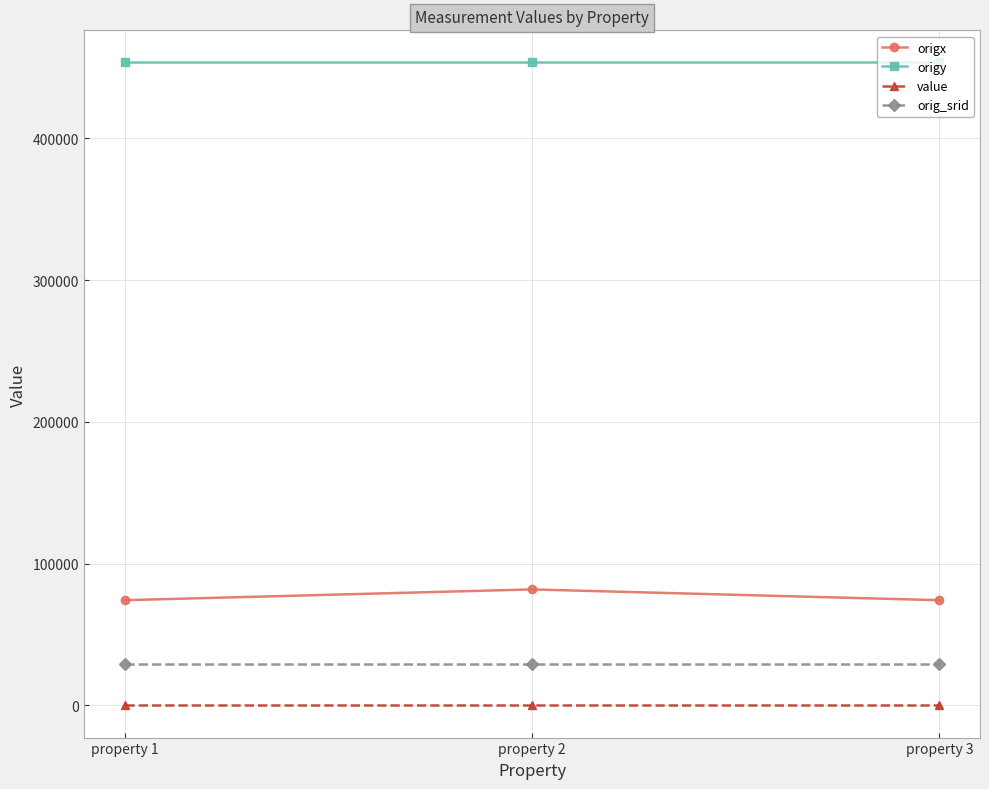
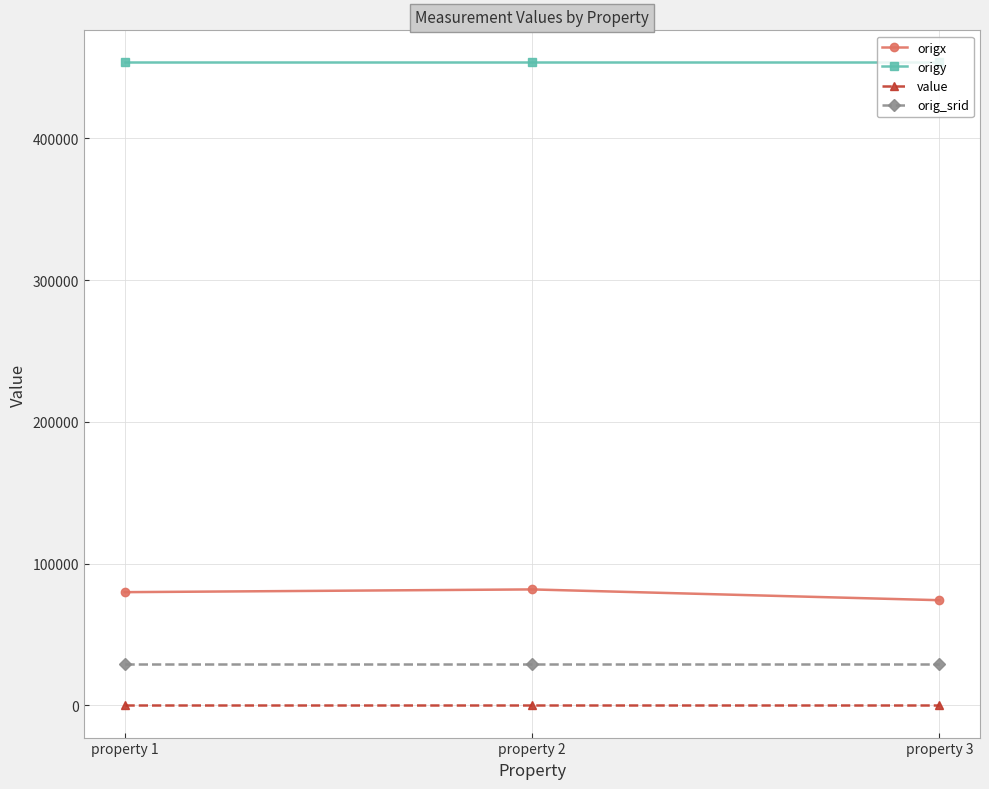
origx, property 1: 74000 -> 80000
